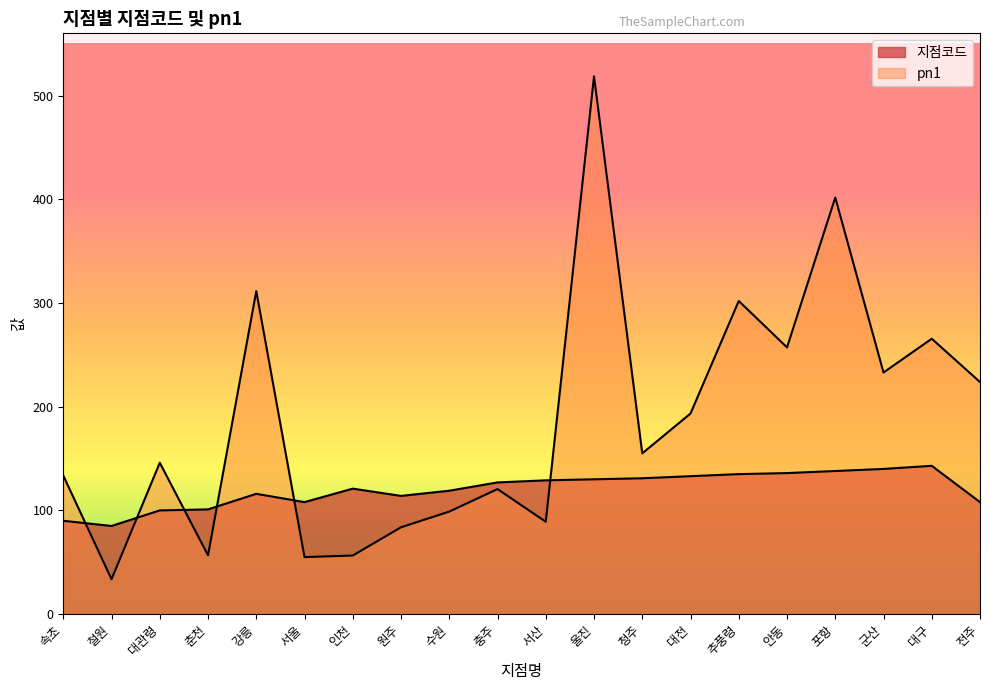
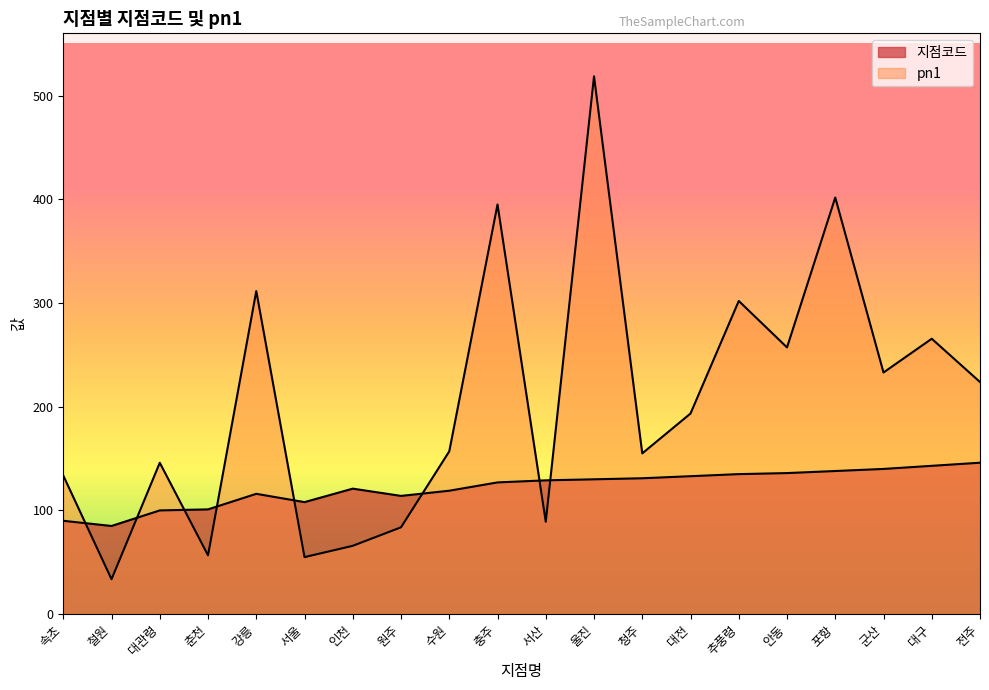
pn1, 인천: 57 -> 66
pn1, 수원: 99 -> 157
pn1, 충주: 121 -> 395
지점코드, 전주: 108 -> 146
